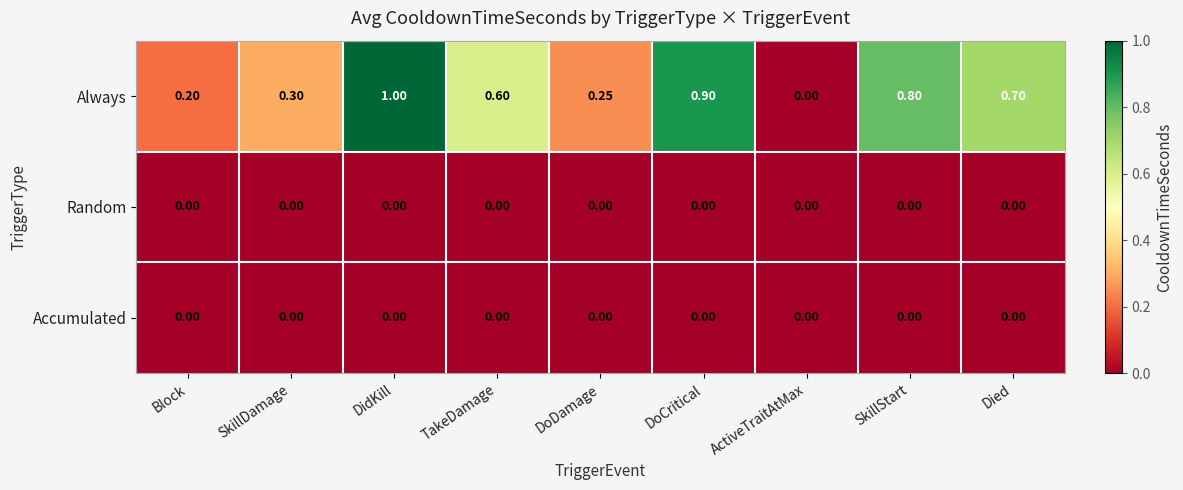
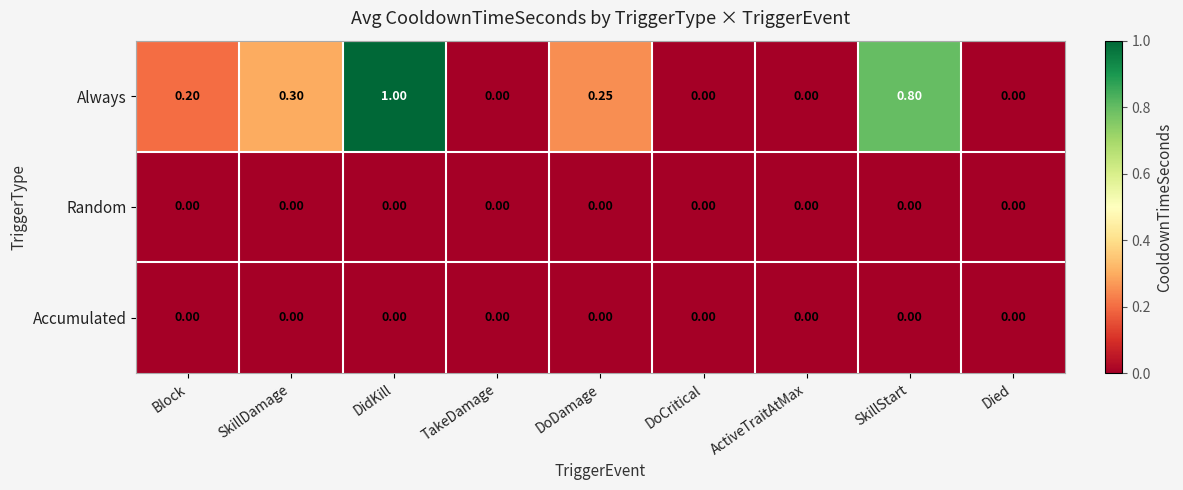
Always, TakeDamage: 0.60 -> 0.00
Always, DoCritical: 0.90 -> 0.00
Always, Died: 0.70 -> 0.00
